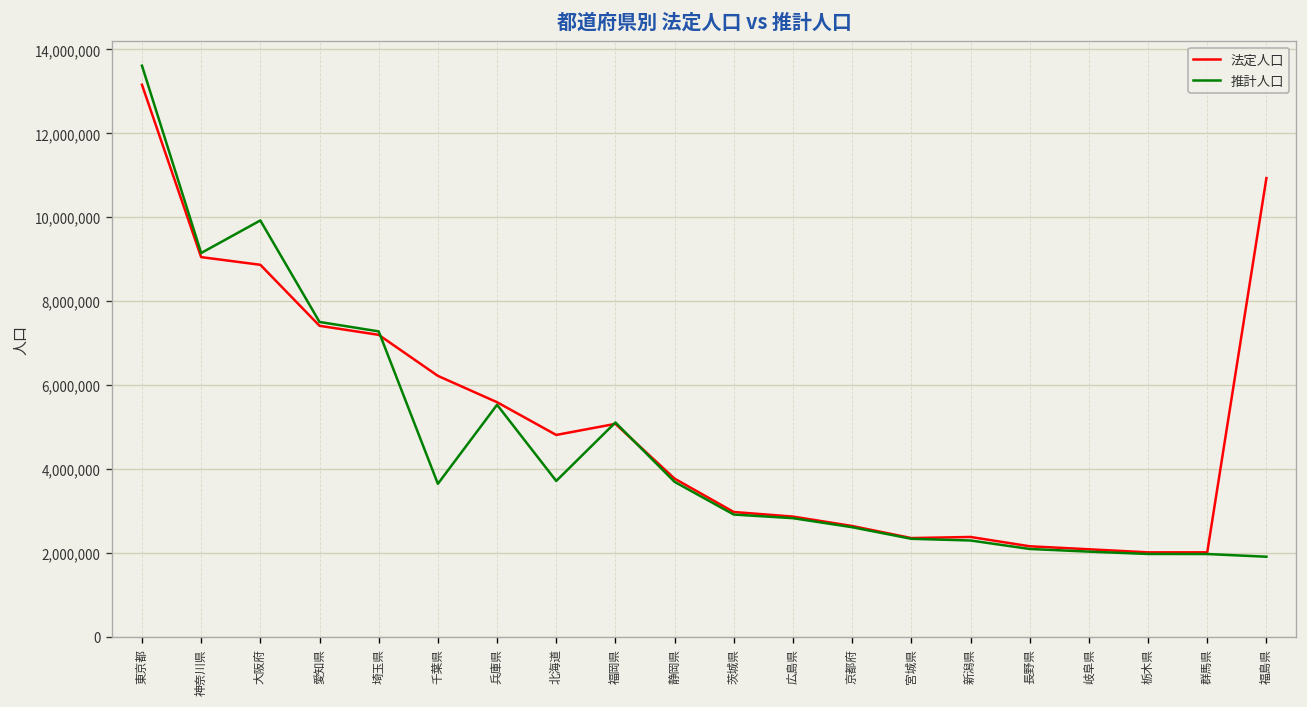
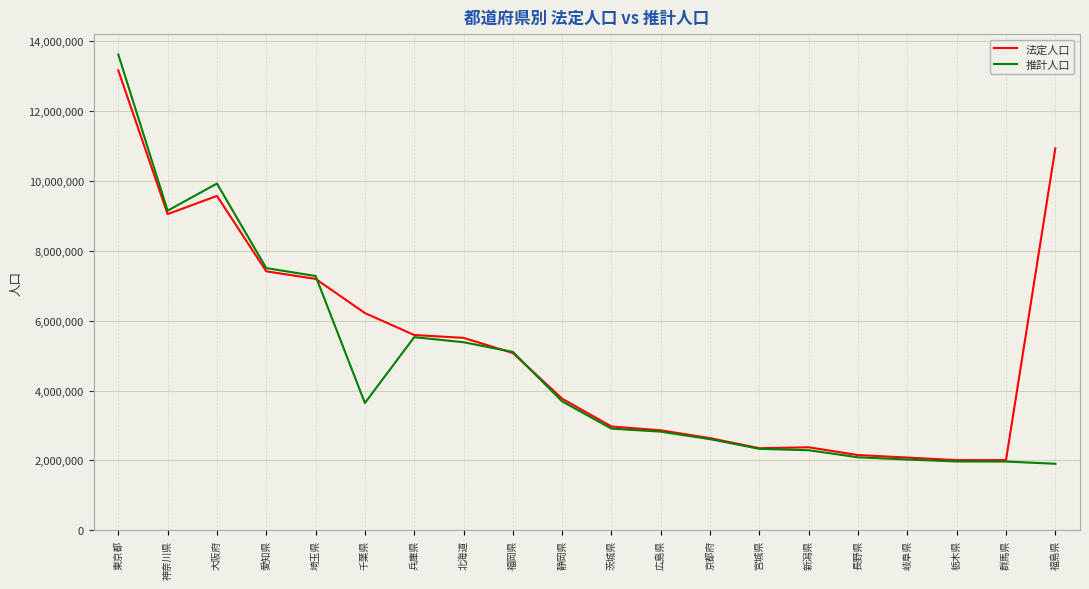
法定人口, 大阪府: 8,900,000 -> 9,600,000
法定人口, 北海道: 4,800,000 -> 5,500,000
推計人口, 北海道: 3,700,000 -> 5,400,000
